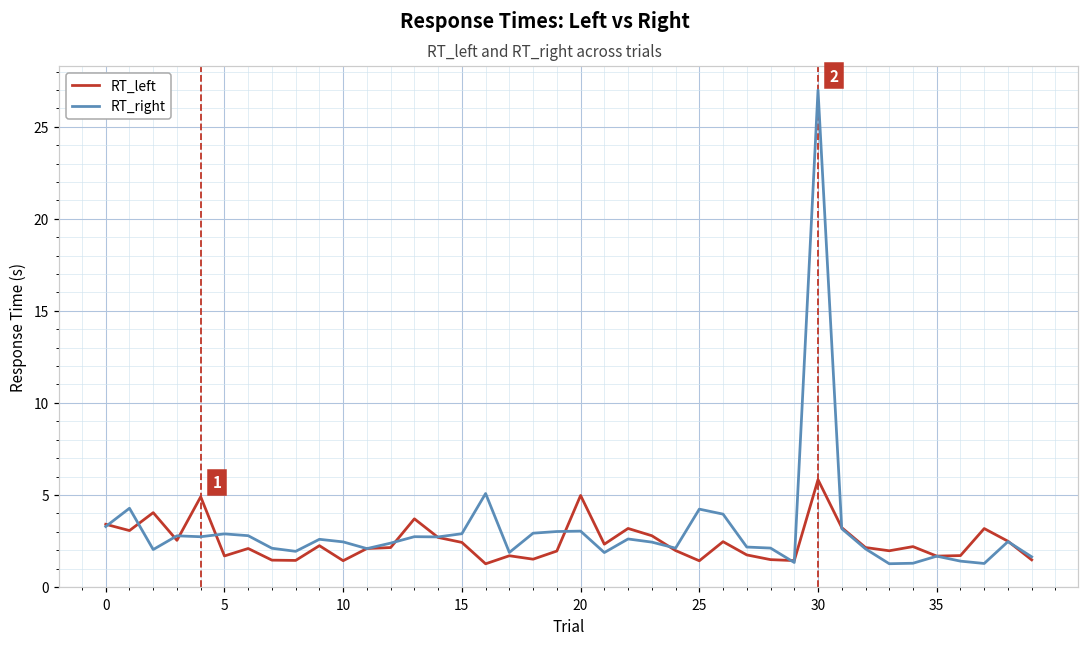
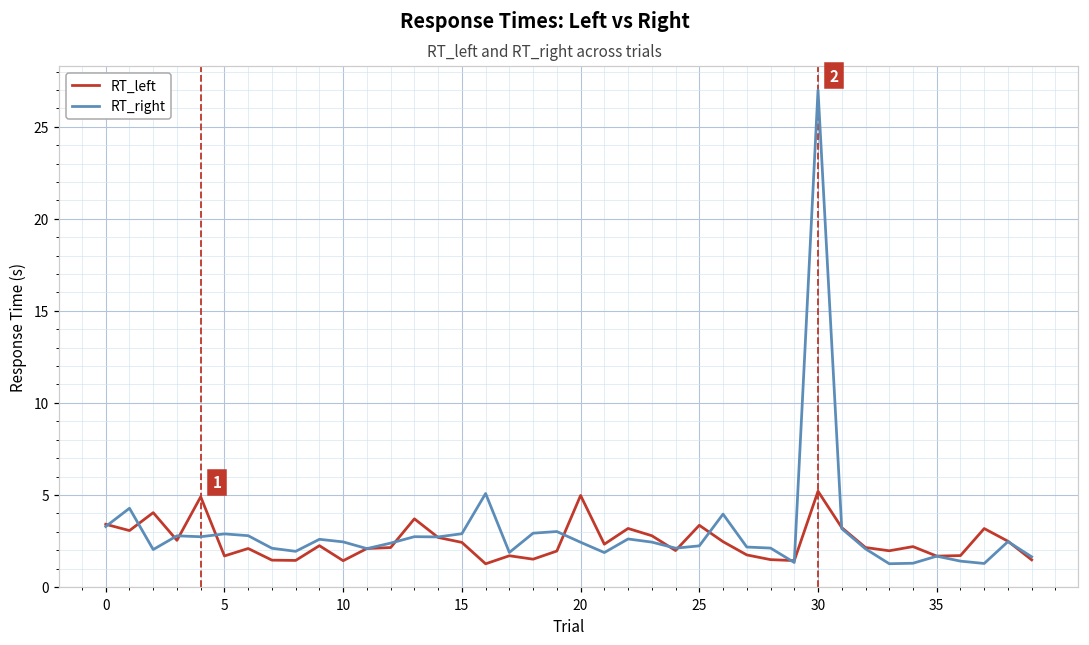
RT_right, 20: 3.0 -> 2.4
RT_left, 25: 1.4 -> 3.4
RT_right, 25: 4.2 -> 2.2
RT_left, 30: 5.8 -> 5.2
